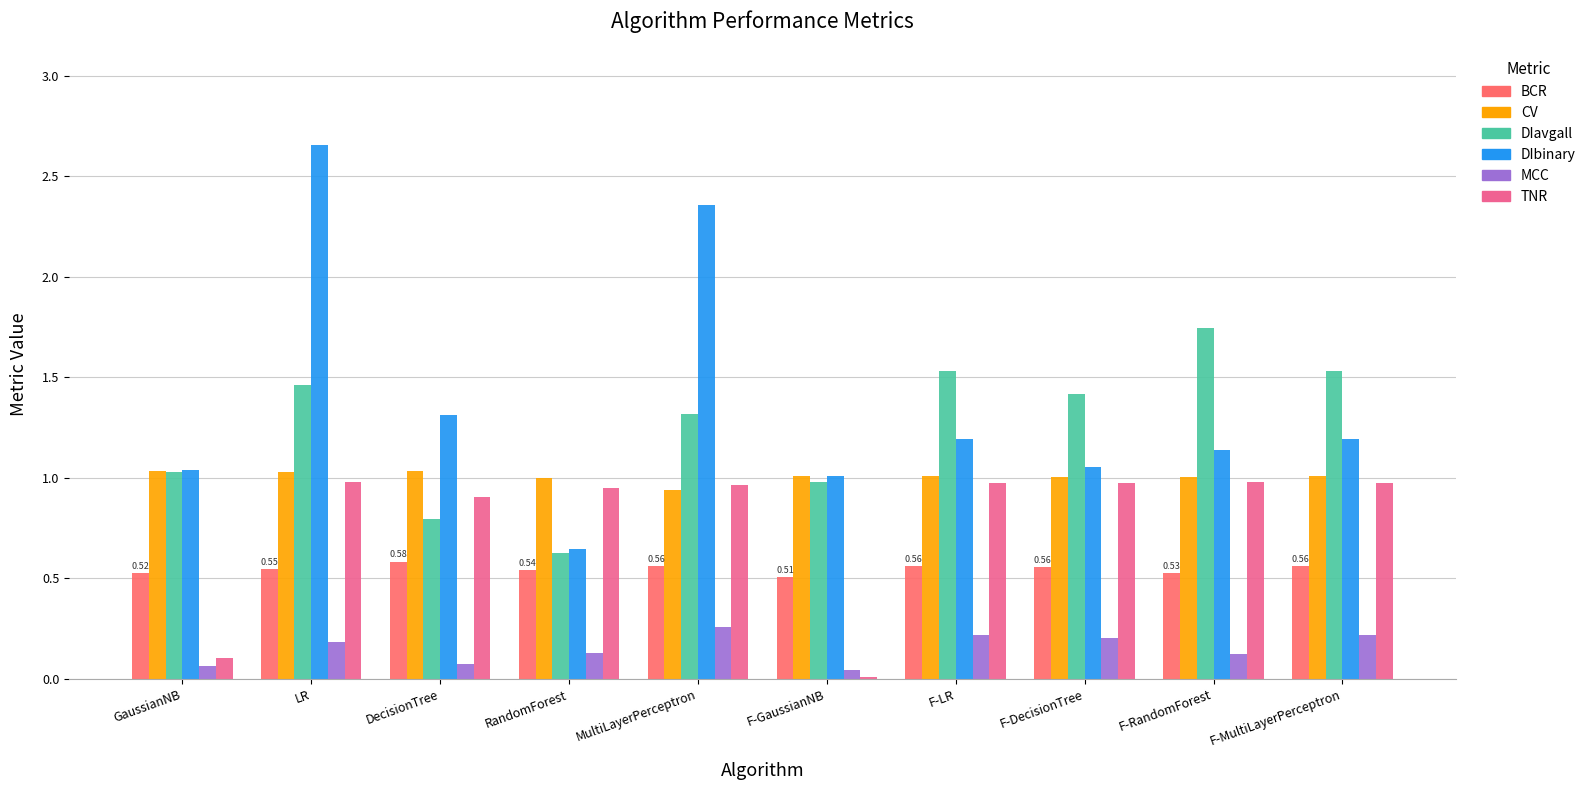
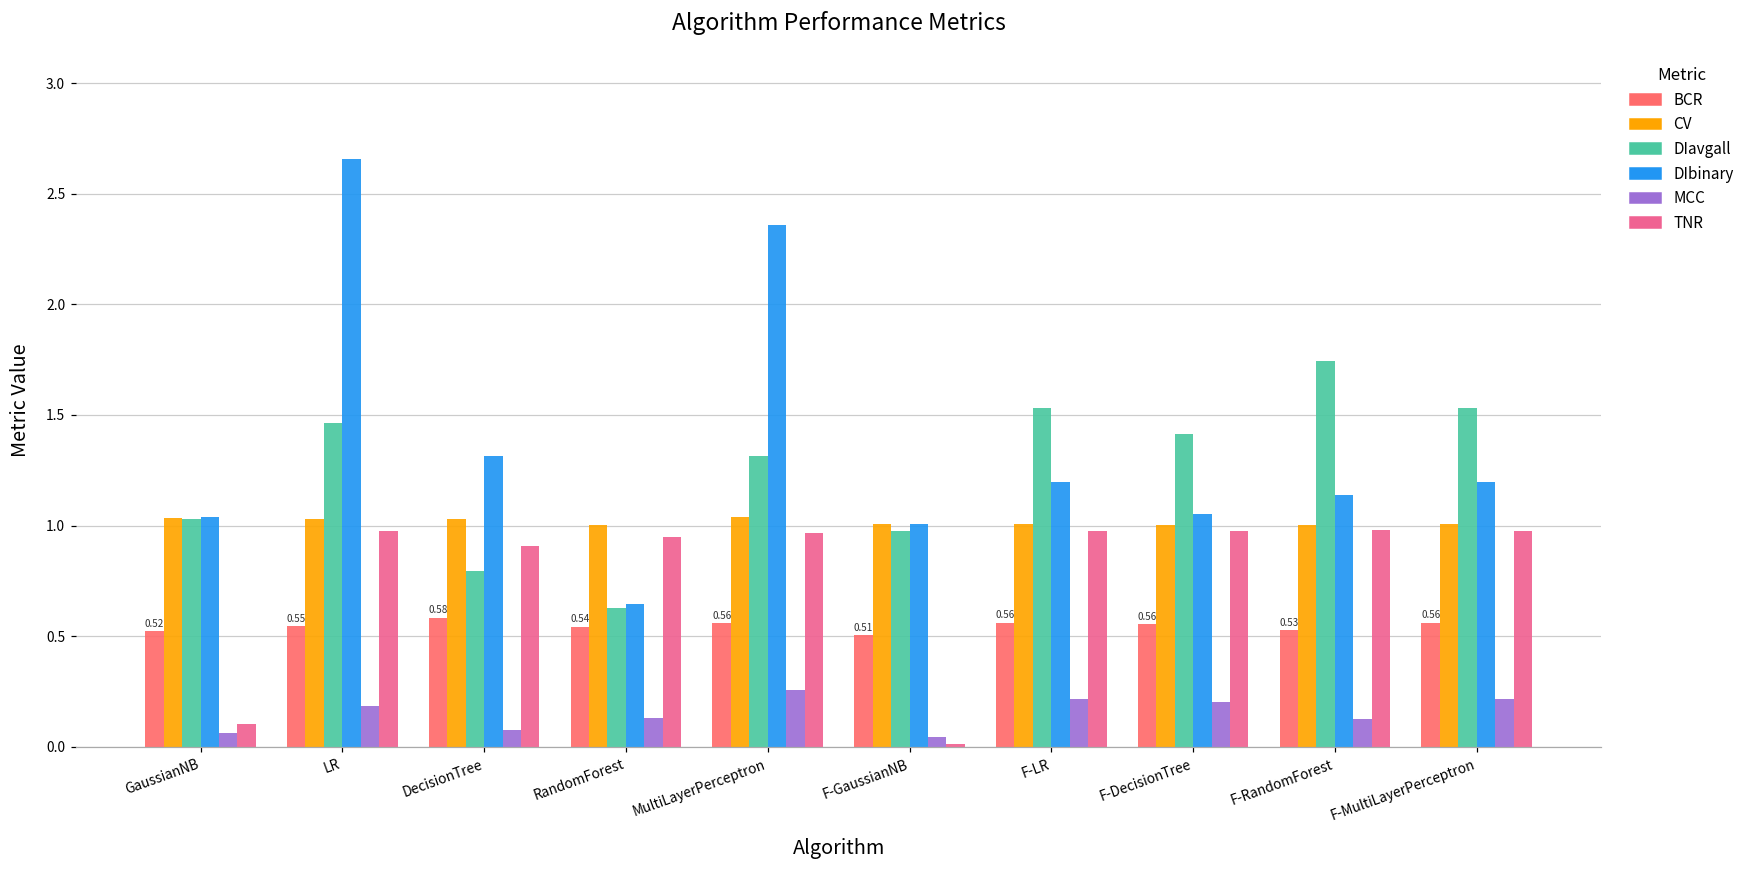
CV, MultiLayerPerceptron: 0.94 -> 1.04
